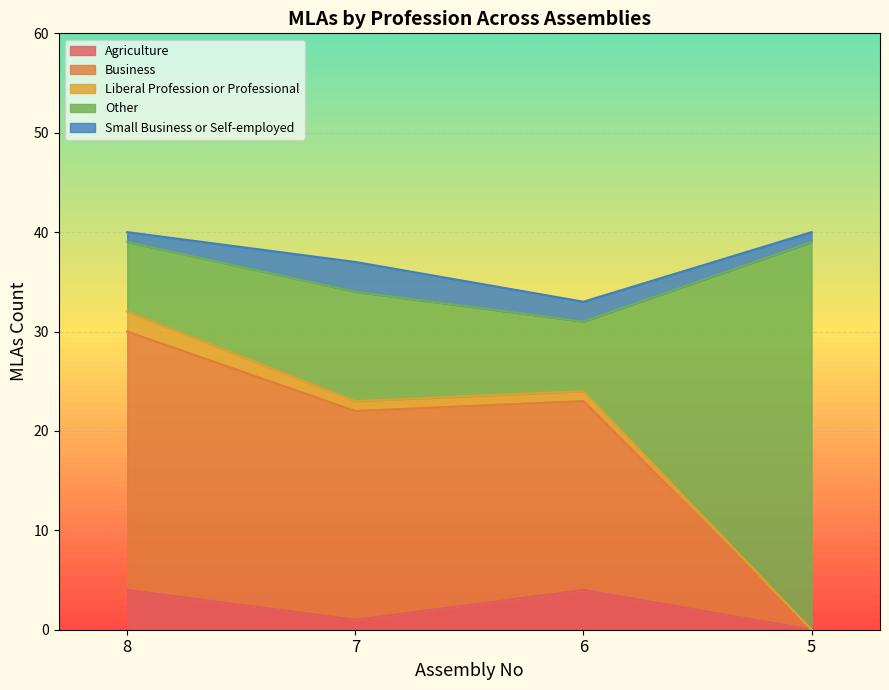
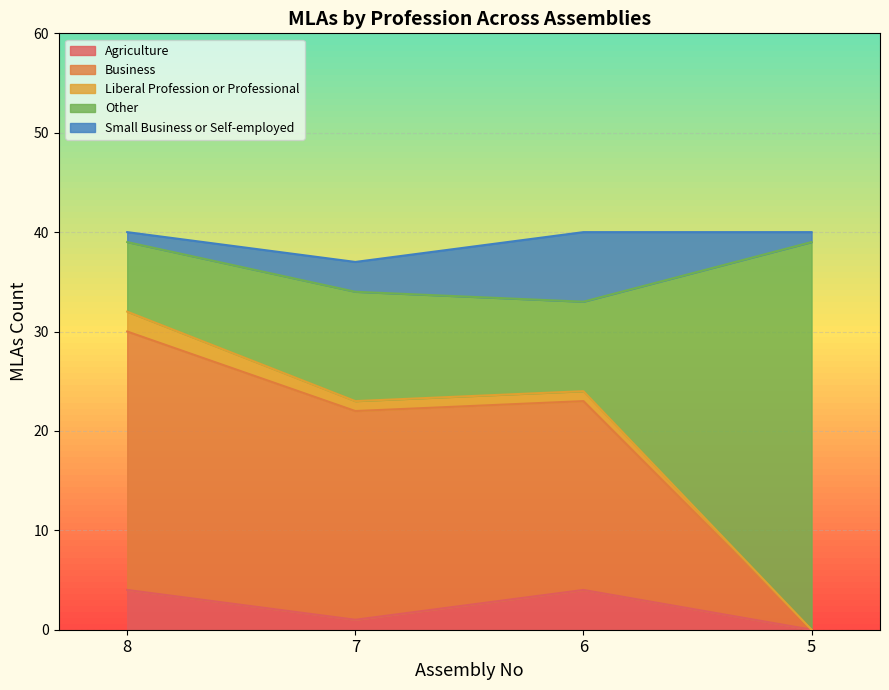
Other, 6: 7 -> 9
Small Business or Self-employed, 6: 2 -> 7
